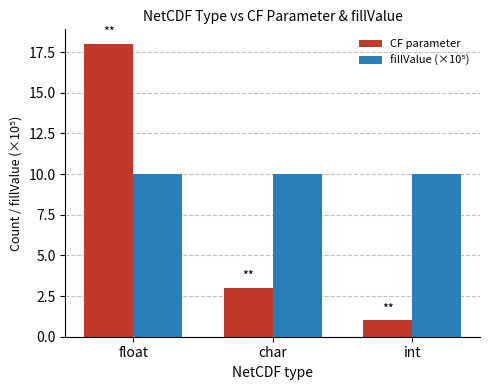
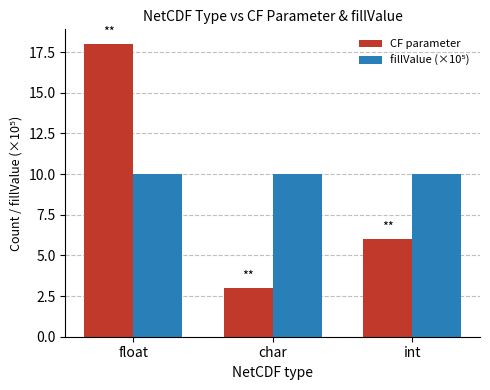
CF parameter, int: 1 -> 6
